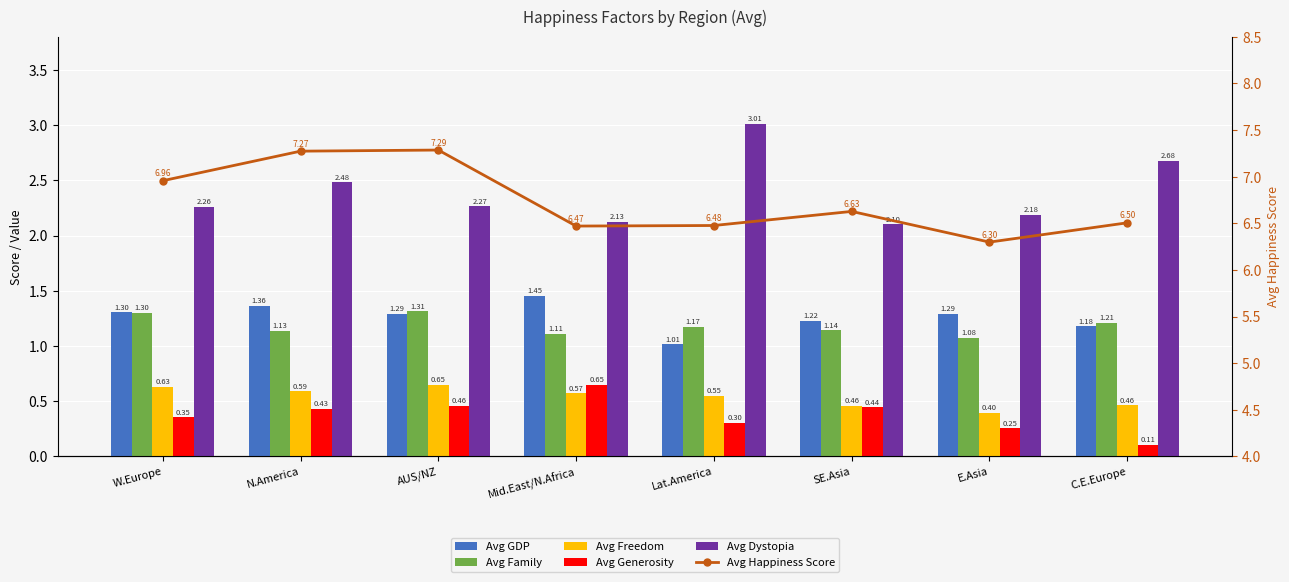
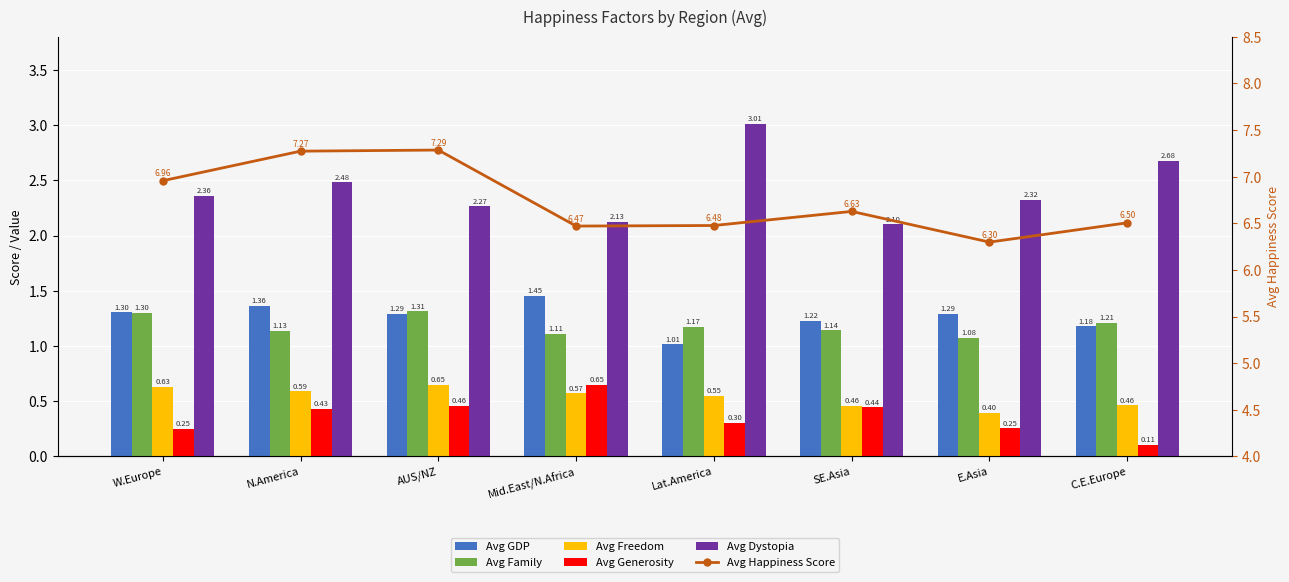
Avg Generosity, W.Europe: 0.35 -> 0.25
Avg Dystopia, W.Europe: 2.26 -> 2.36
Avg Dystopia, E.Asia: 2.18 -> 2.32
